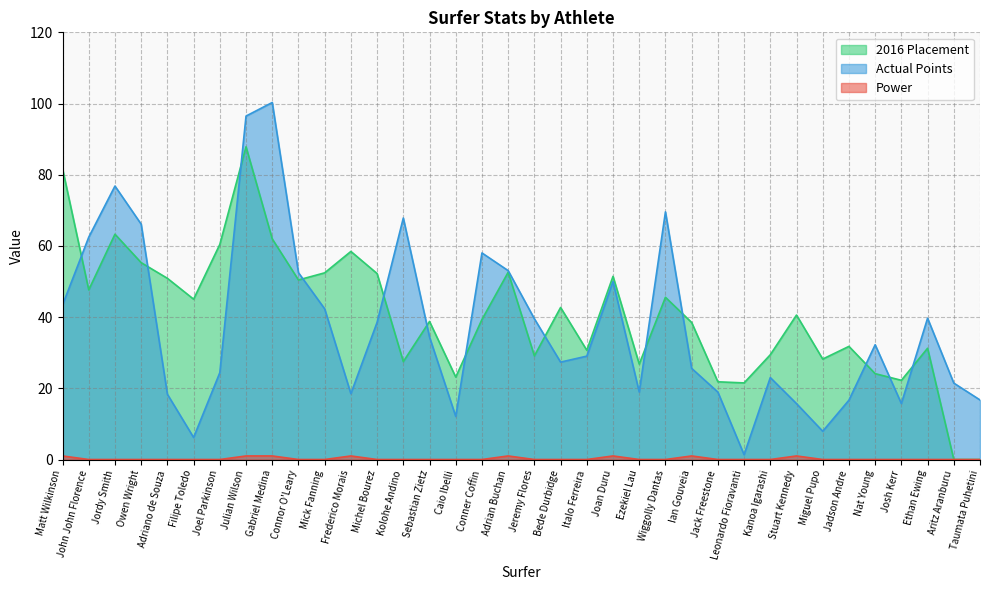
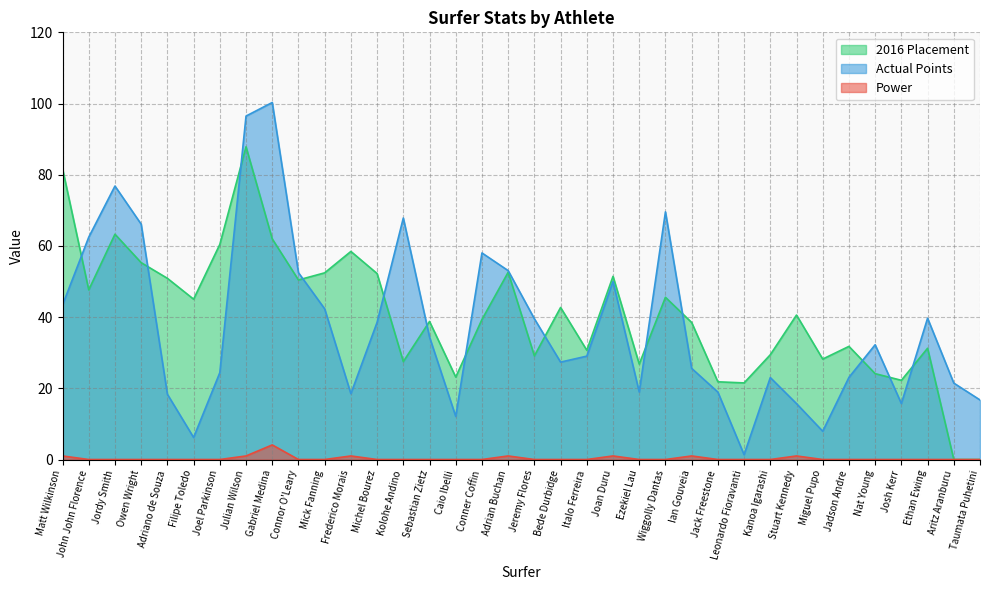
Power, Gabriel Medina: 1 -> 4
Actual Points, Jadson Andre: 17 -> 23
